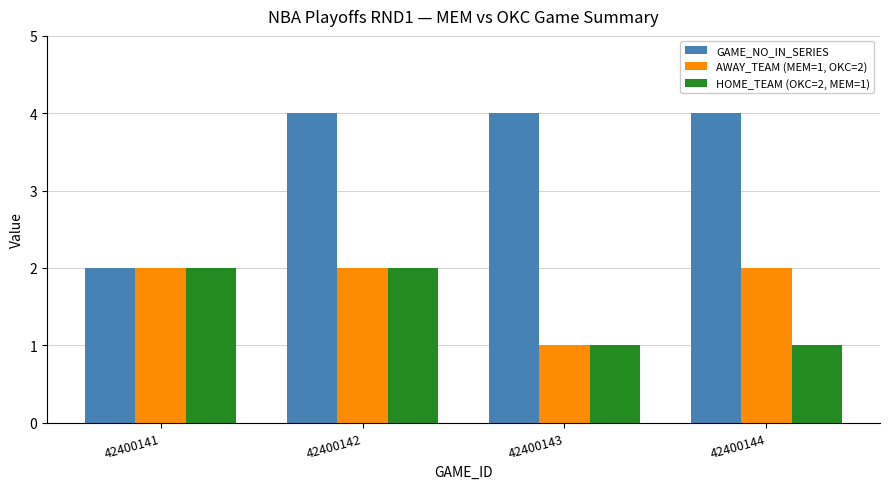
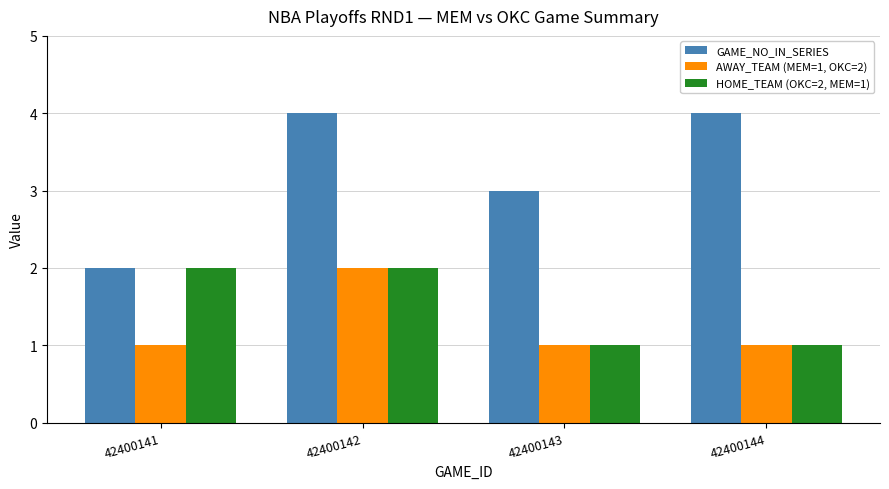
AWAY_TEAM (MEM=1, OKC=2), 42400141: 2 -> 1
GAME_NO_IN_SERIES, 42400143: 4 -> 3
AWAY_TEAM (MEM=1, OKC=2), 42400144: 2 -> 1
